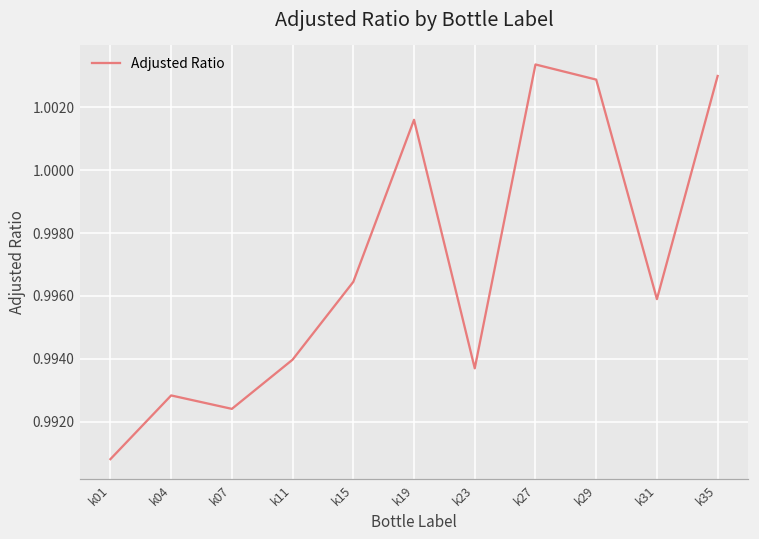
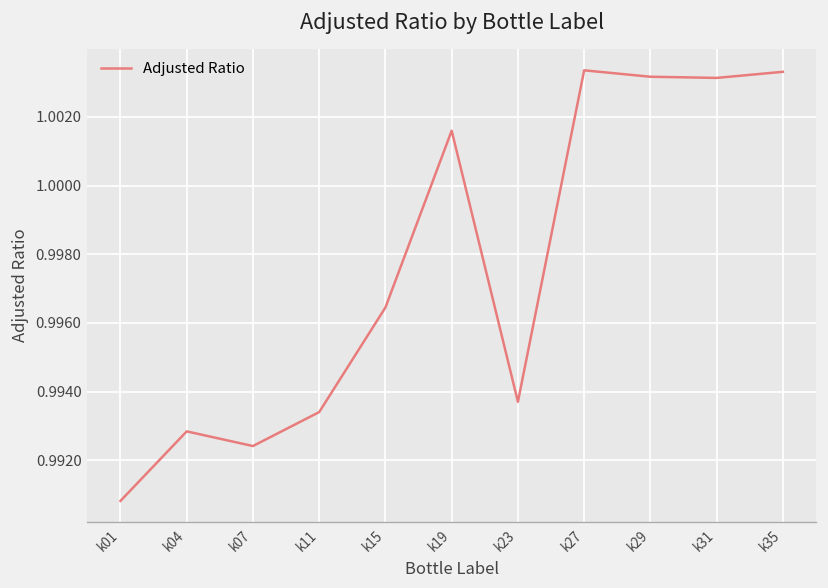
k11: 0.9940 -> 0.9934
k29: 1.0029 -> 1.0032
k31: 0.9959 -> 1.0031
k35: 1.0030 -> 1.0033
